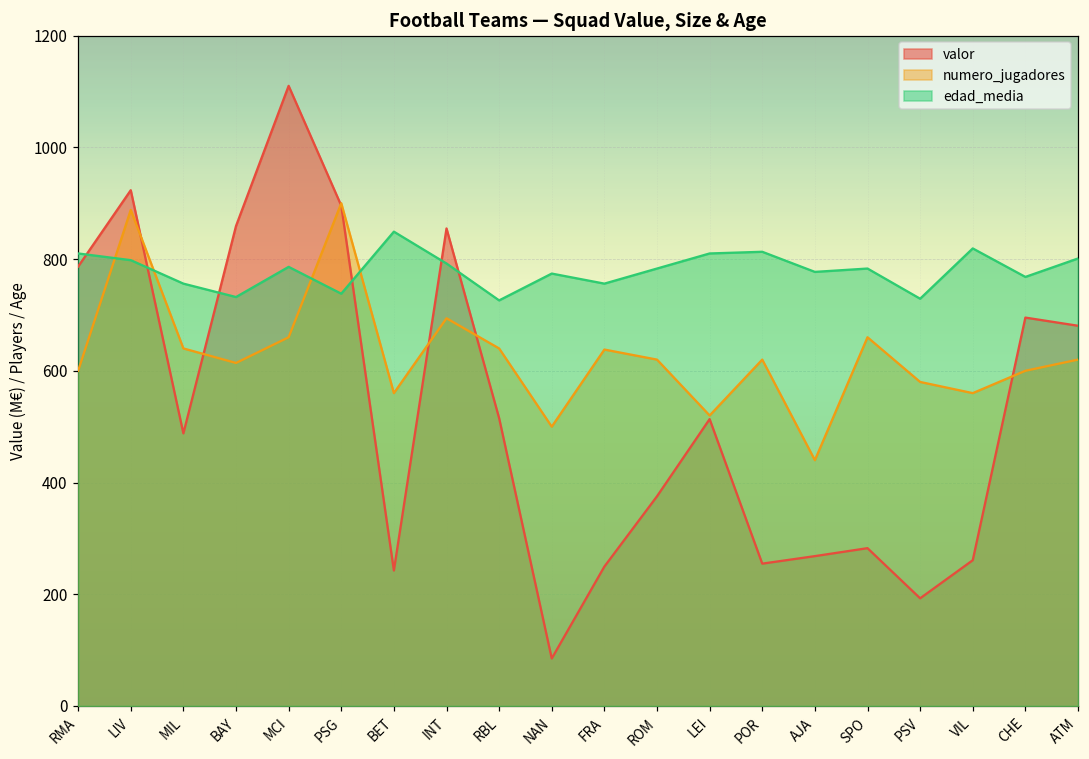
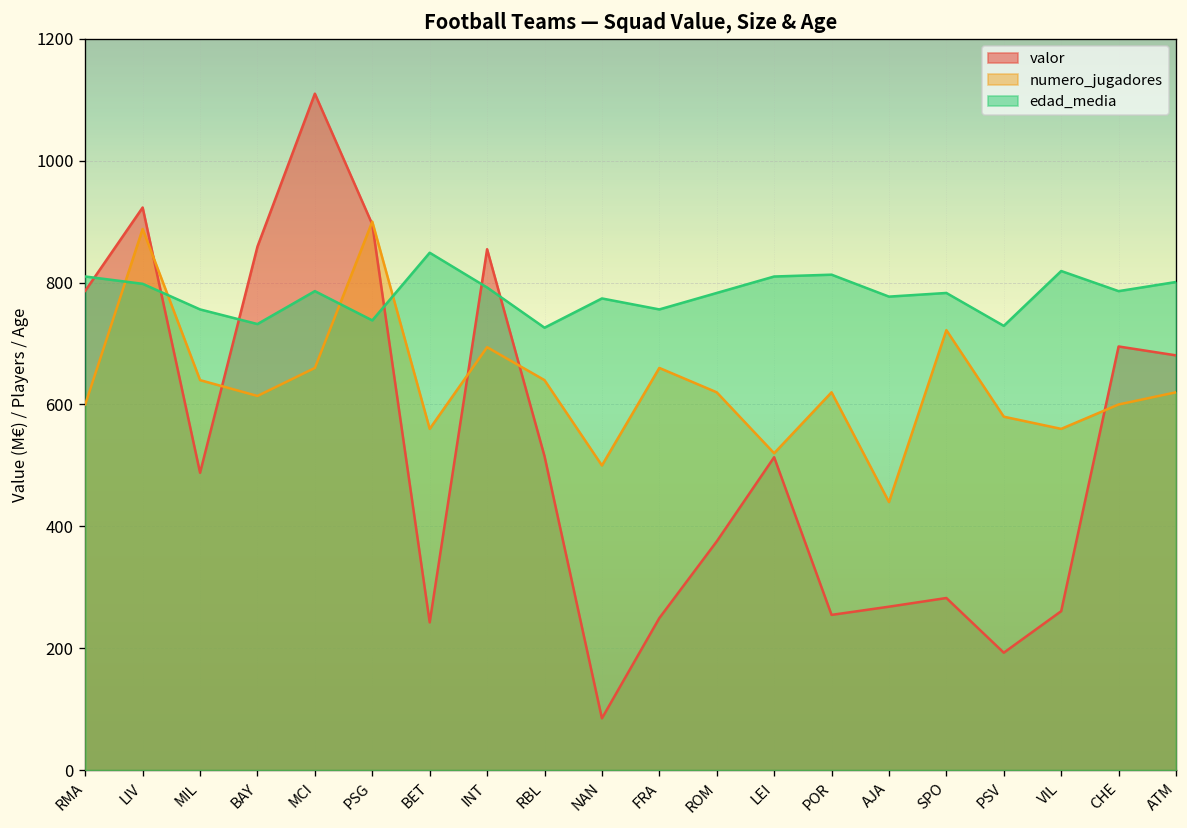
numero_jugadores, FRA: 640 -> 660
numero_jugadores, SPO: 660 -> 720
edad_media, CHE: 770 -> 790
